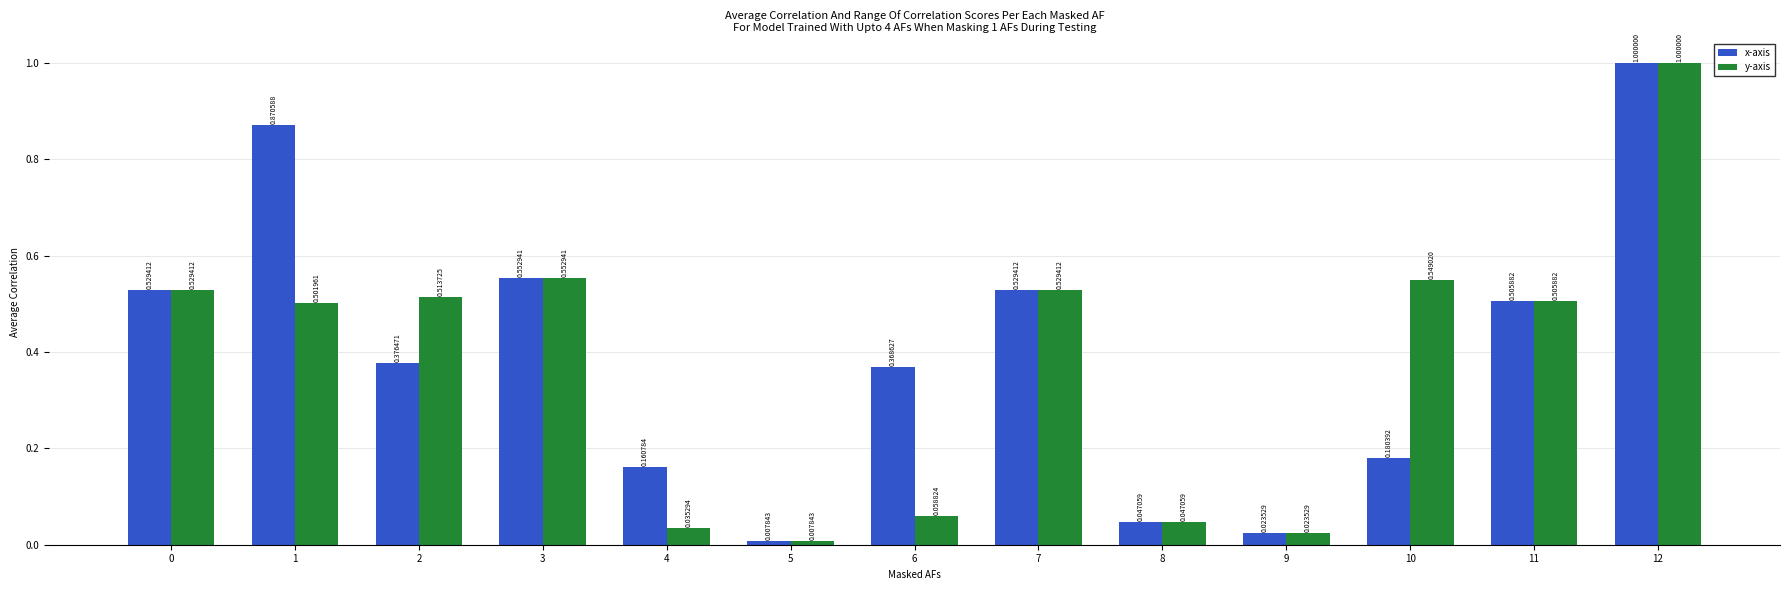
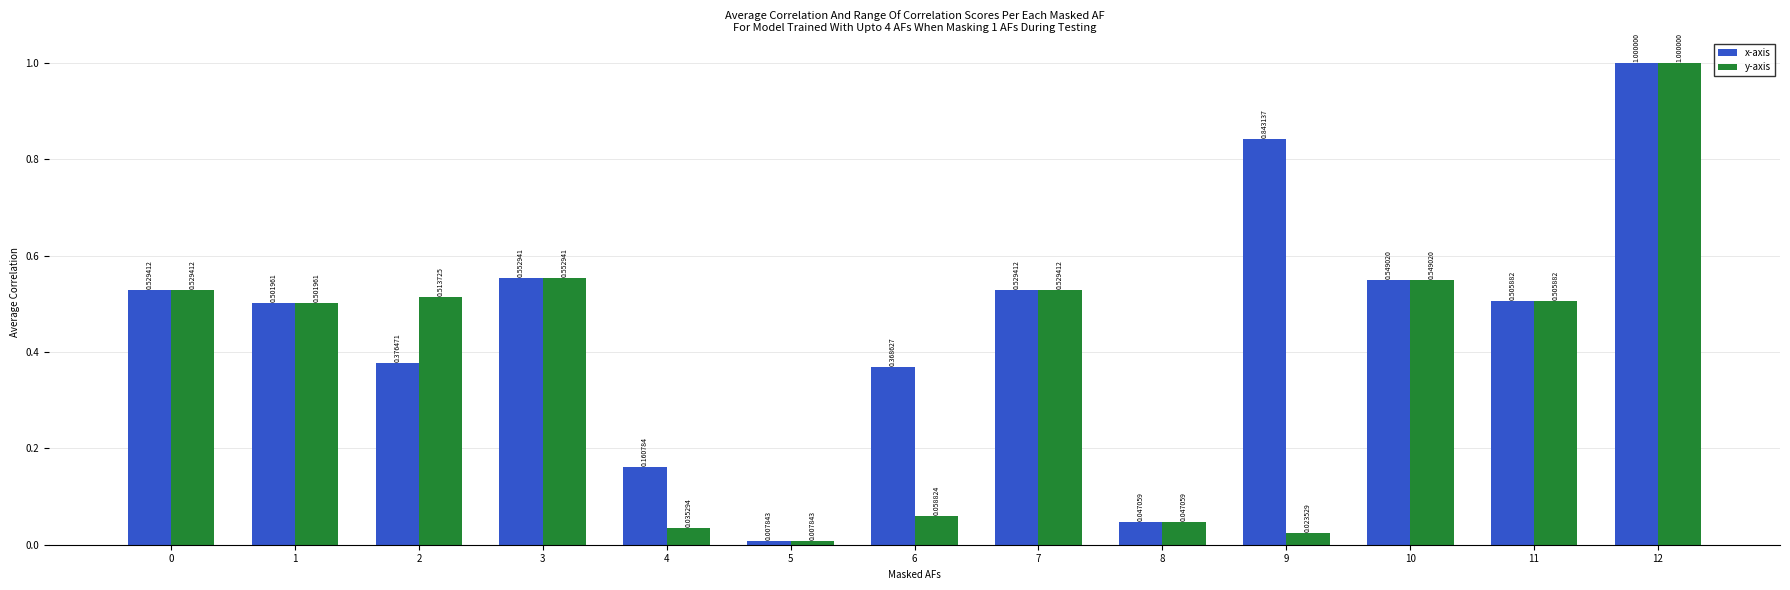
x-axis, 1: 0.870588 -> 0.501961
x-axis, 9: 0.023529 -> 0.843137
x-axis, 10: 0.180392 -> 0.549020
